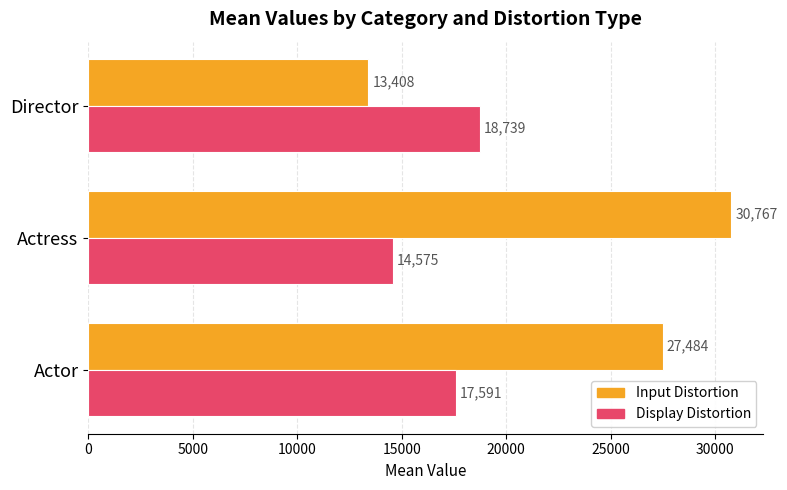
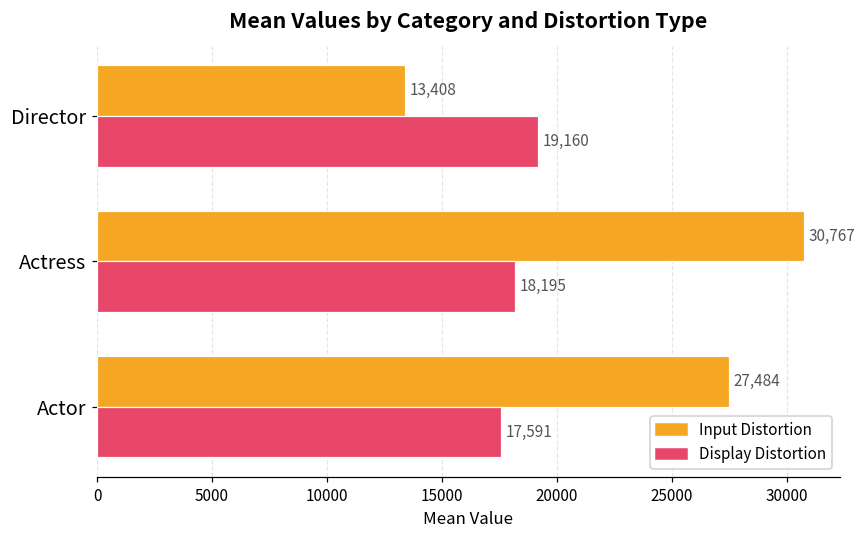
Display Distortion, Director: 18,739 -> 19,160
Display Distortion, Actress: 14,575 -> 18,195
